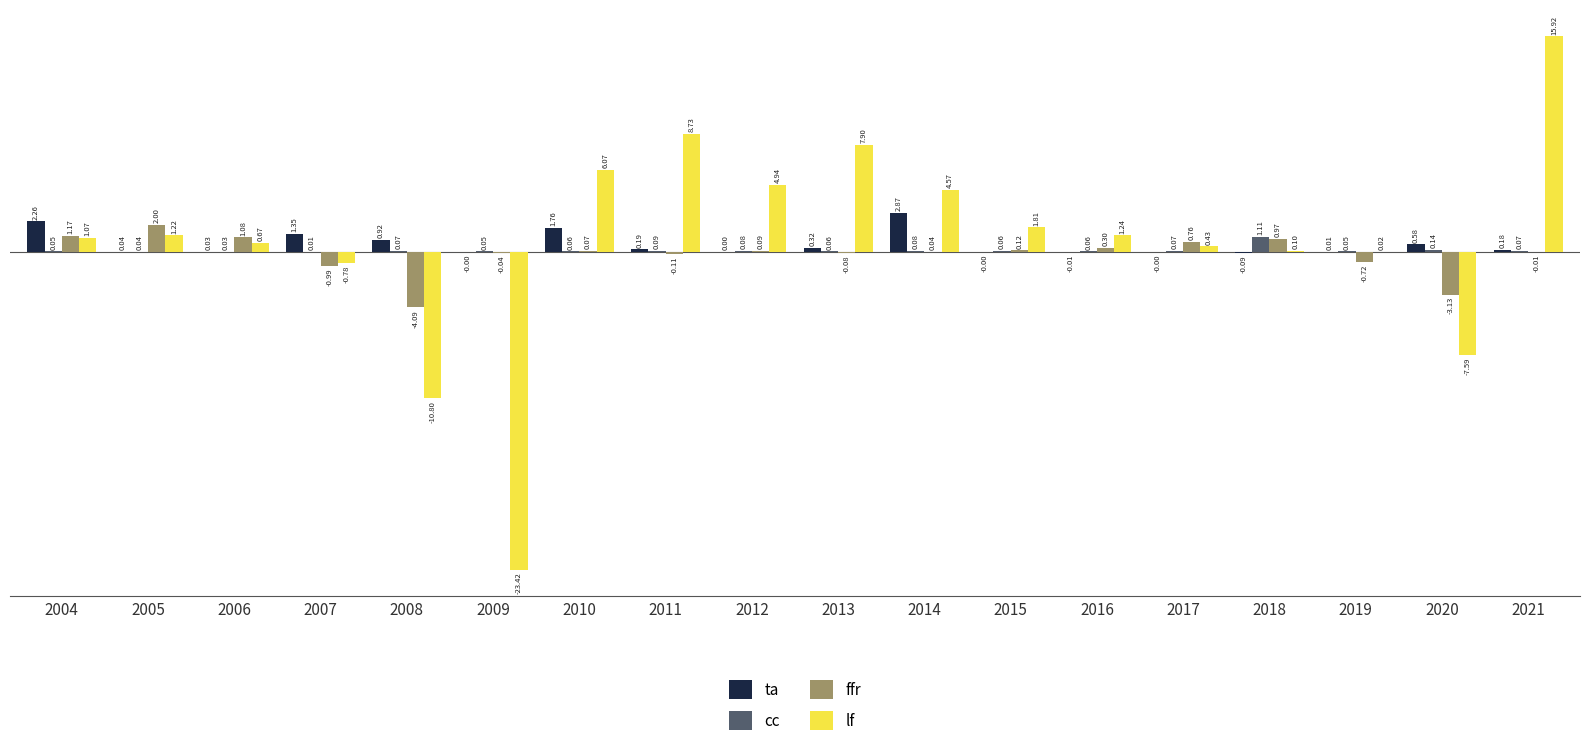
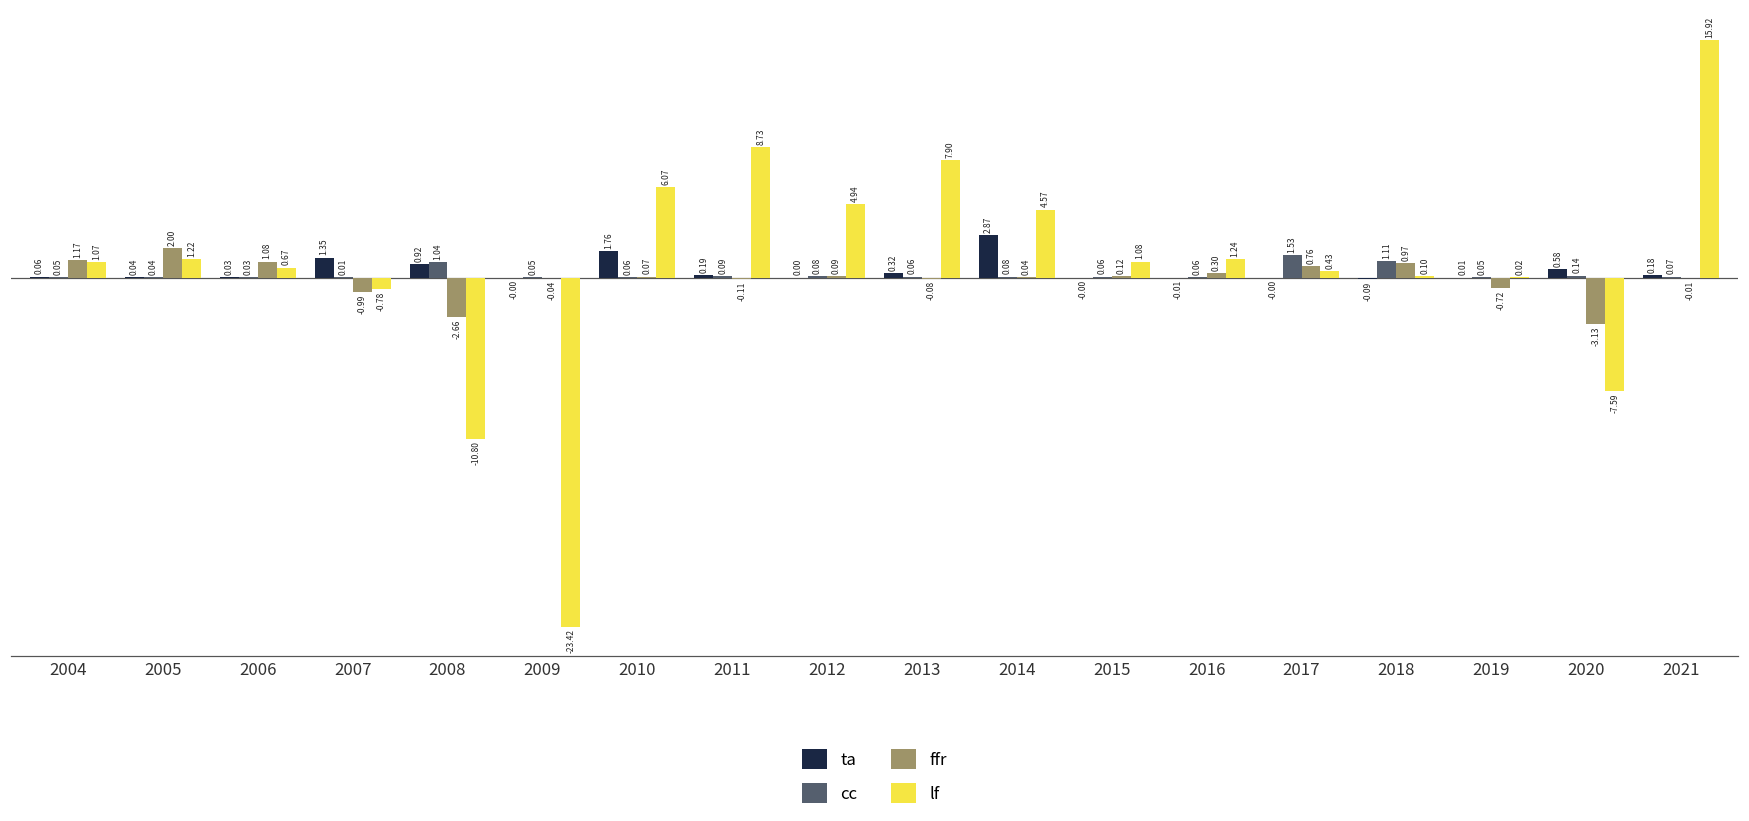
ta, 2004: 2.26 -> 0.06
cc, 2008: 0.07 -> 1.04
ffr, 2008: -4.09 -> -2.66
lf, 2015: 1.81 -> 1.08
cc, 2017: 0.07 -> 1.53
